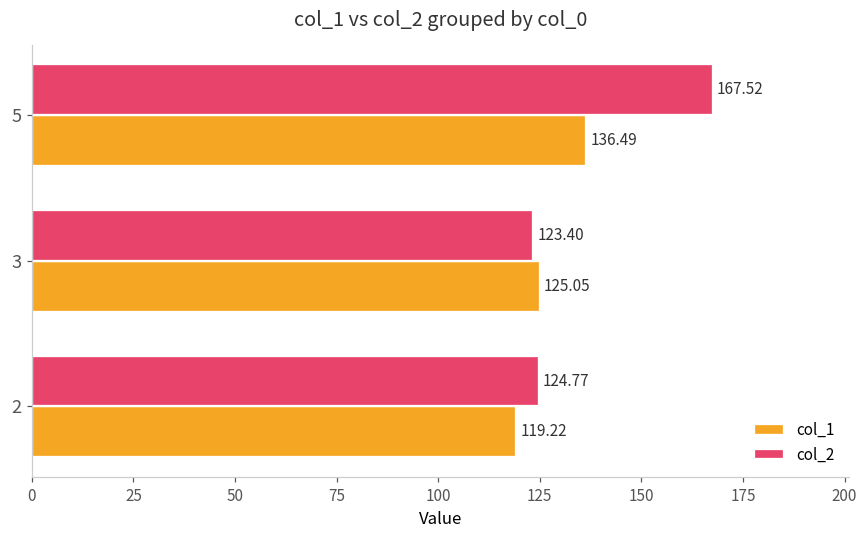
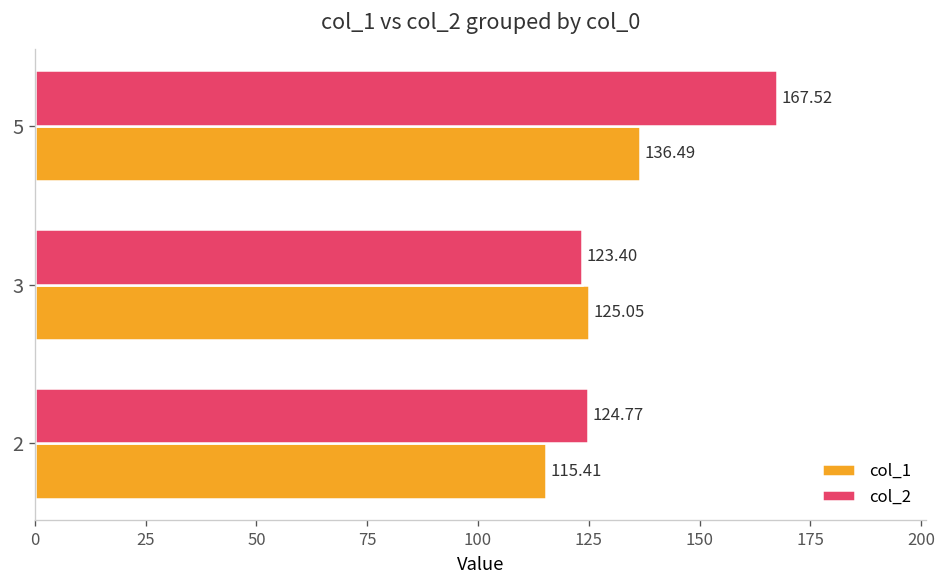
col_1, 2: 119.22 -> 115.41
